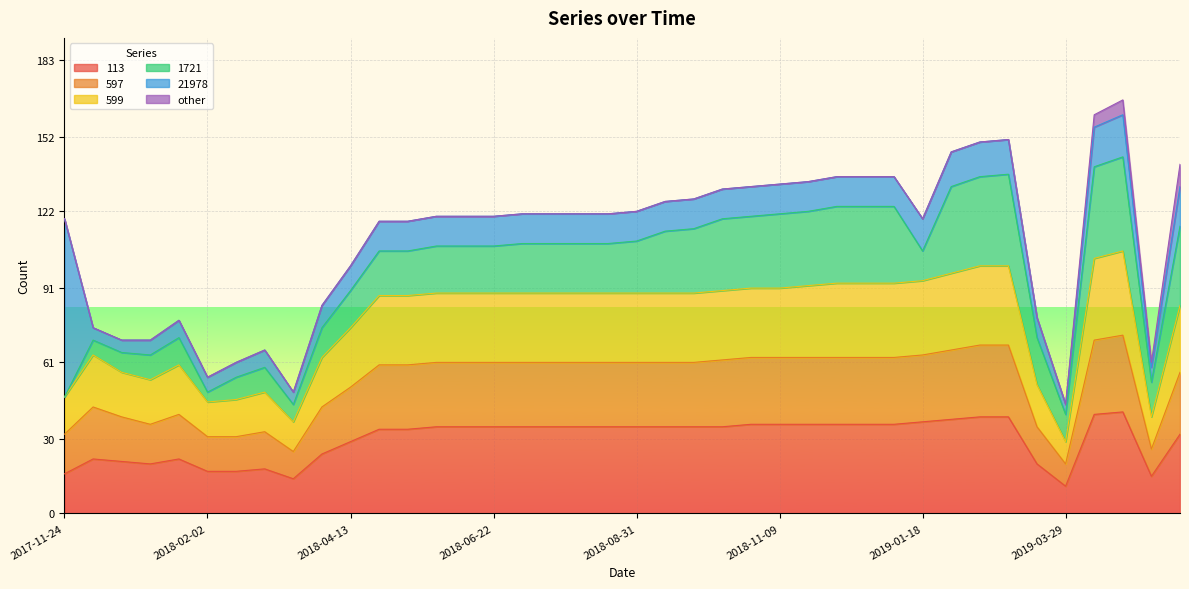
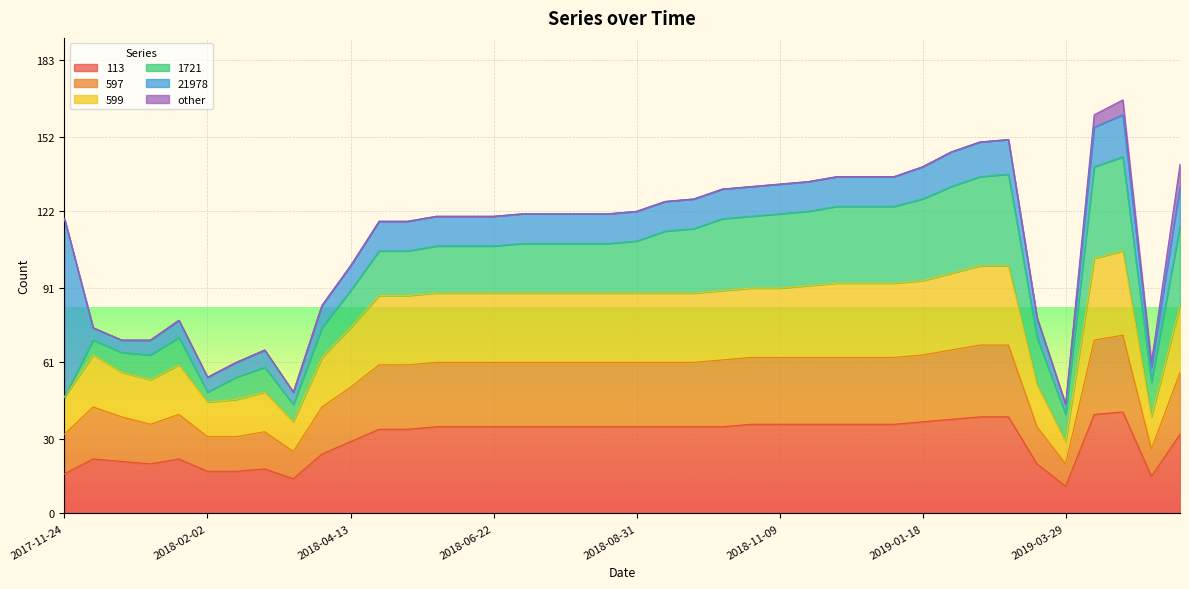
1721, 2019-01-18: 12 -> 33
